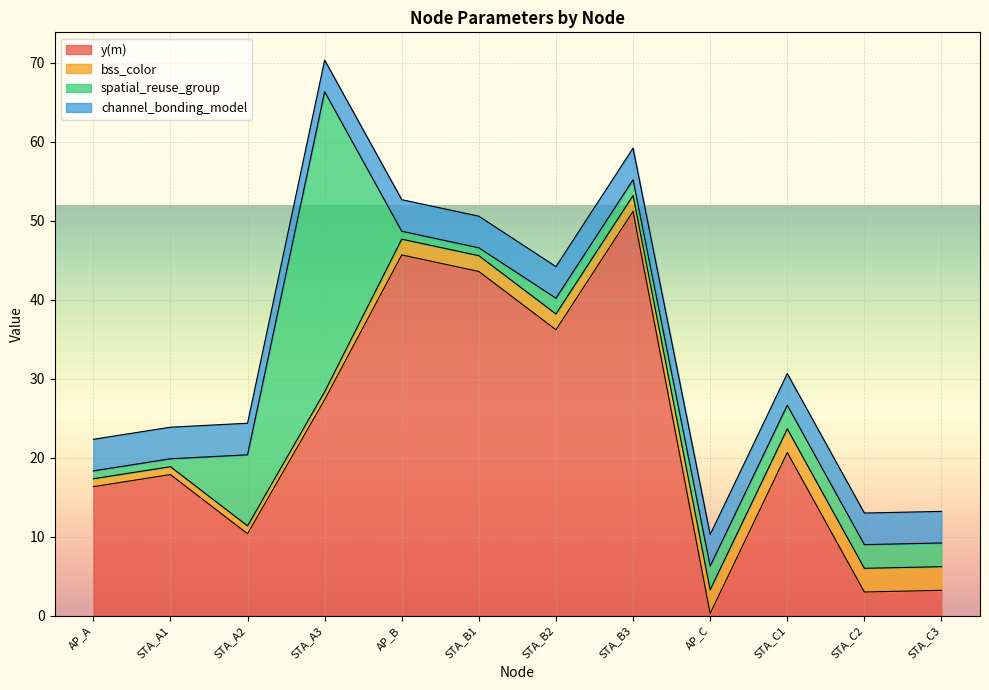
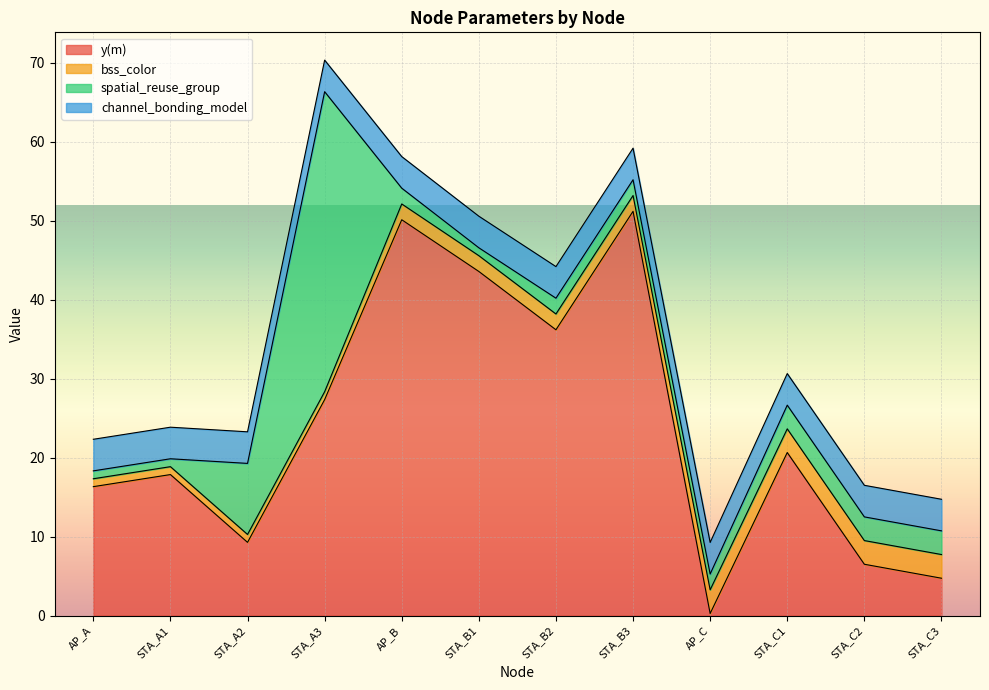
y(m), STA_A2: 10 -> 9
y(m), AP_B: 46 -> 50
spatial_reuse_group, AP_B: 1 -> 2
spatial_reuse_group, AP_C: 3 -> 2
y(m), STA_C2: 3 -> 6
y(m), STA_C3: 3 -> 5
